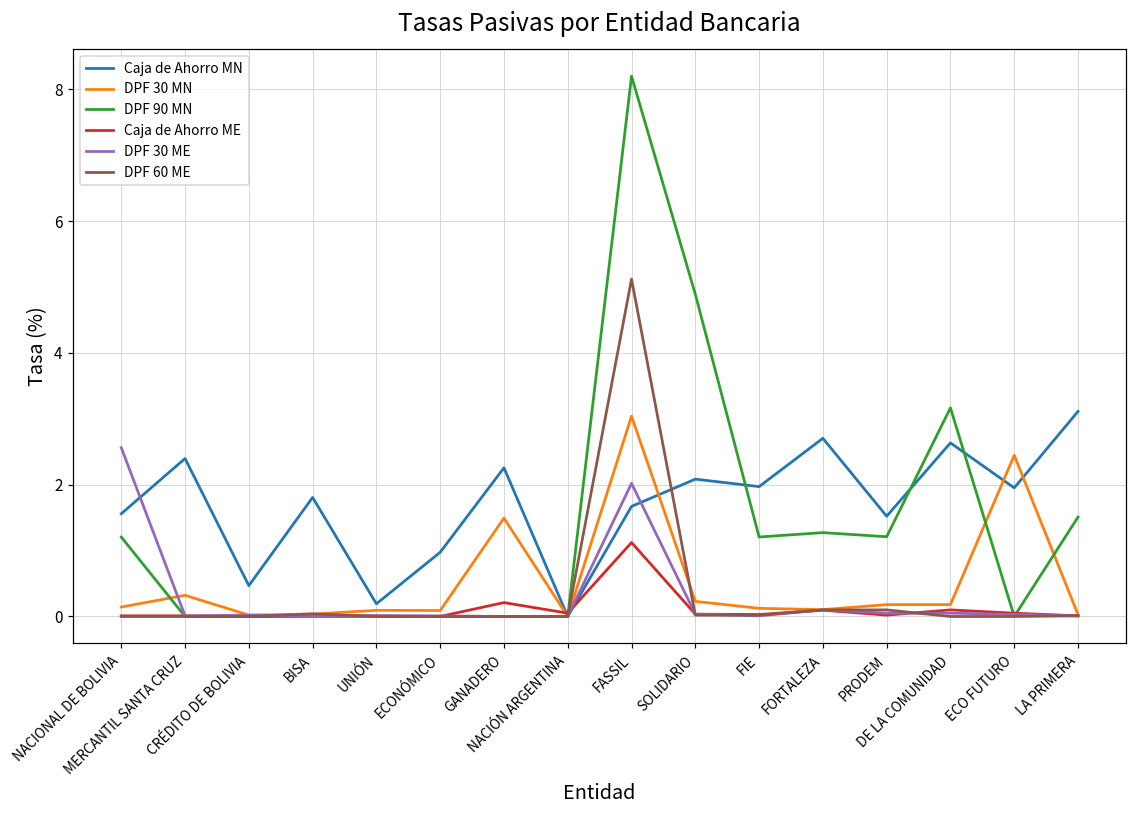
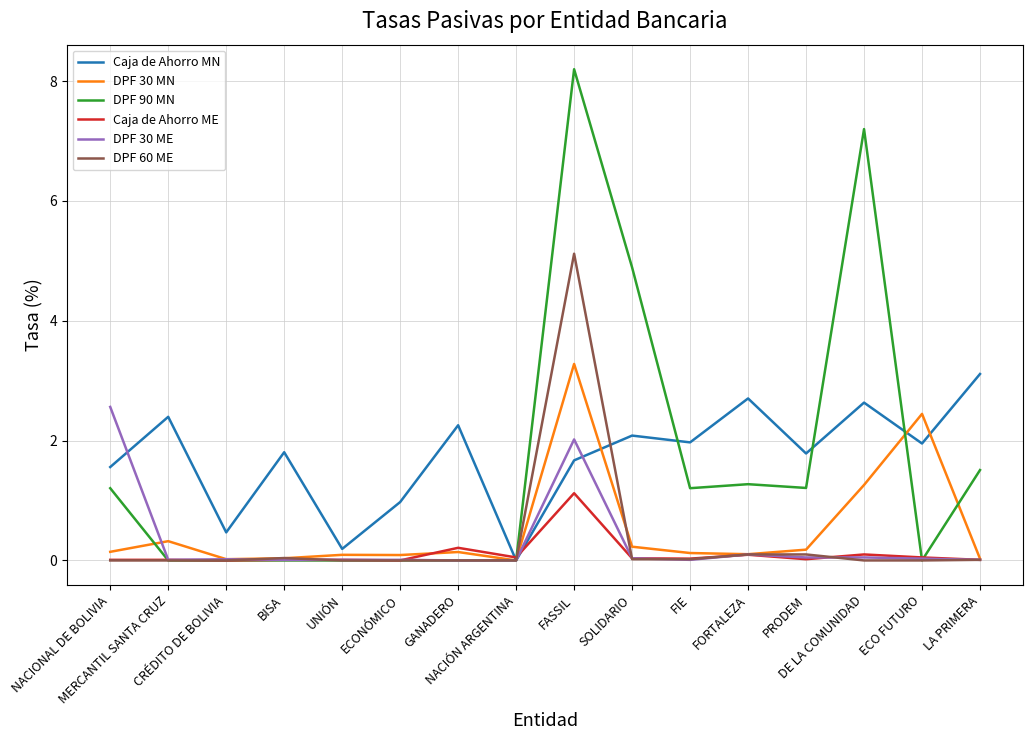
DPF 30 MN, GANADERO: 1.5 -> 0.1
DPF 30 MN, FASSIL: 3.0 -> 3.3
Caja de Ahorro MN, PRODEM: 1.5 -> 1.8
DPF 30 MN, DE LA COMUNIDAD: 0.2 -> 1.3
DPF 90 MN, DE LA COMUNIDAD: 3.2 -> 7.2
